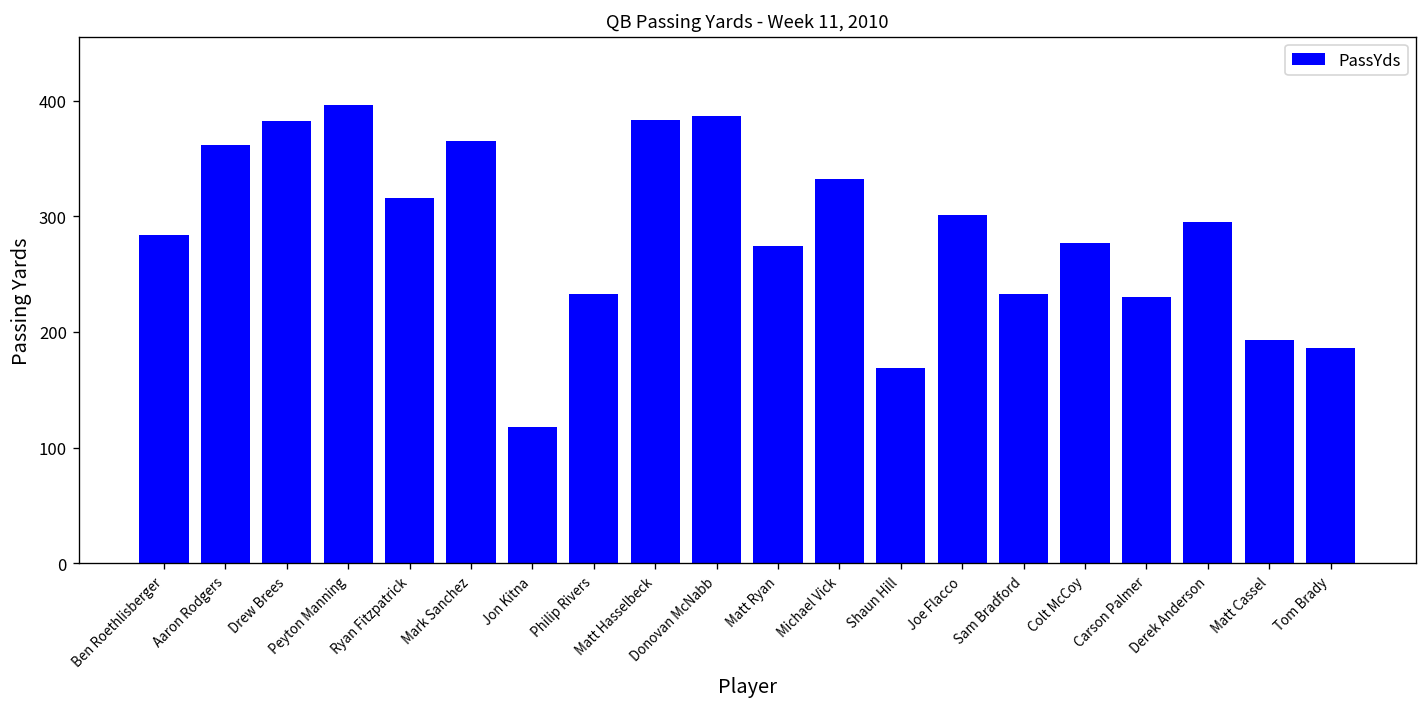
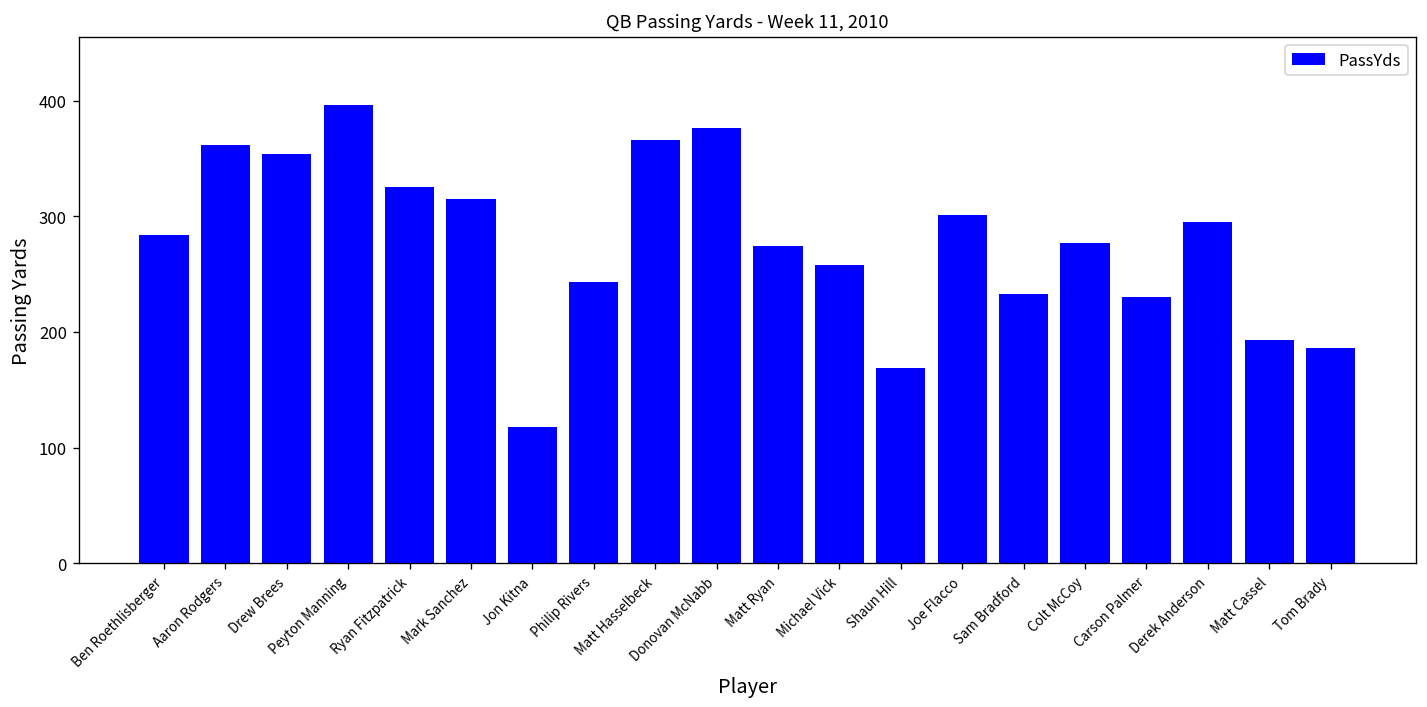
Drew Brees: 380 -> 350
Ryan Fitzpatrick: 320 -> 330
Mark Sanchez: 370 -> 320
Philip Rivers: 230 -> 240
Matt Hasselbeck: 380 -> 370
Donovan McNabb: 390 -> 380
Michael Vick: 330 -> 260
